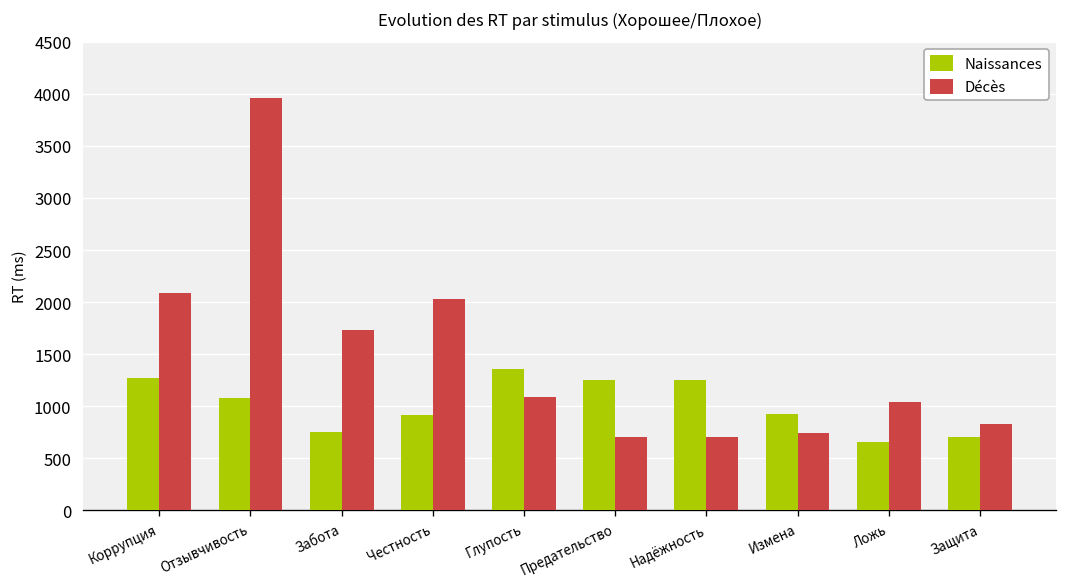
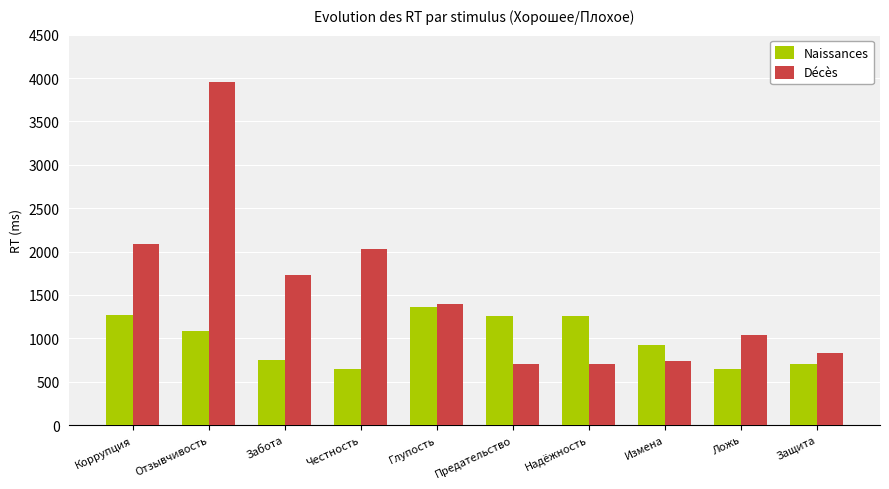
Naissances, Честность: 900 -> 600
Décès, Глупость: 1100 -> 1400
